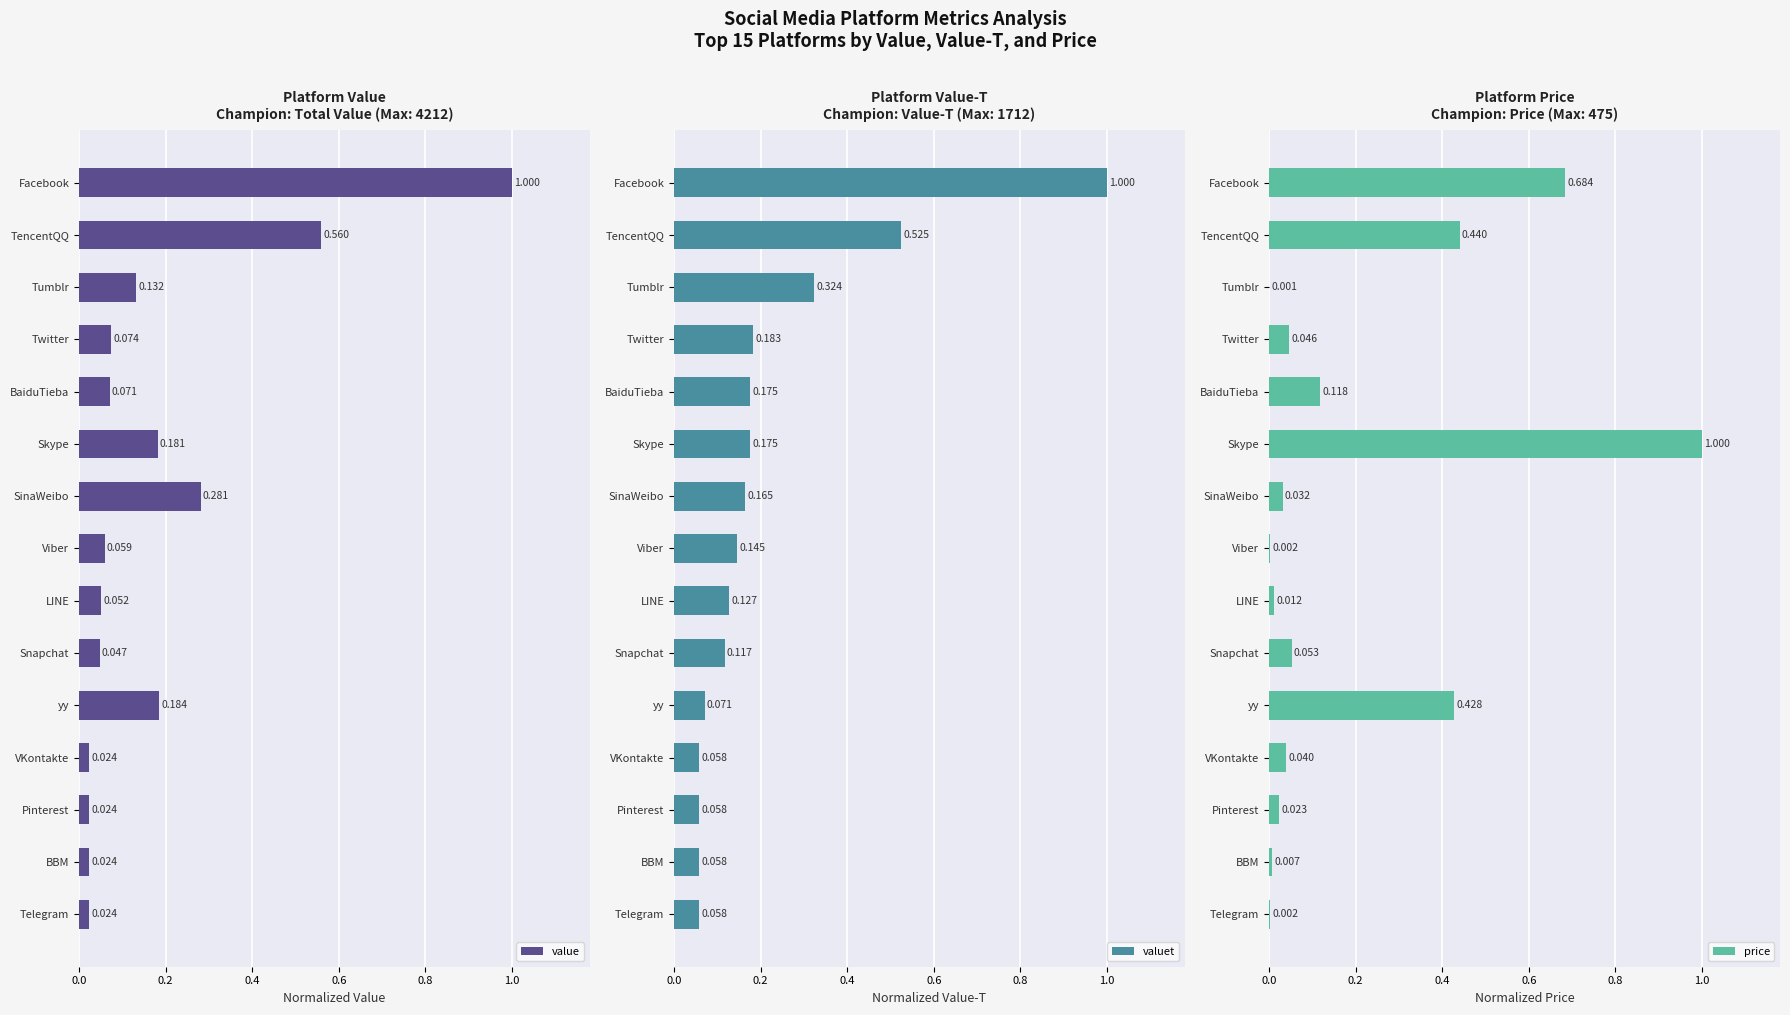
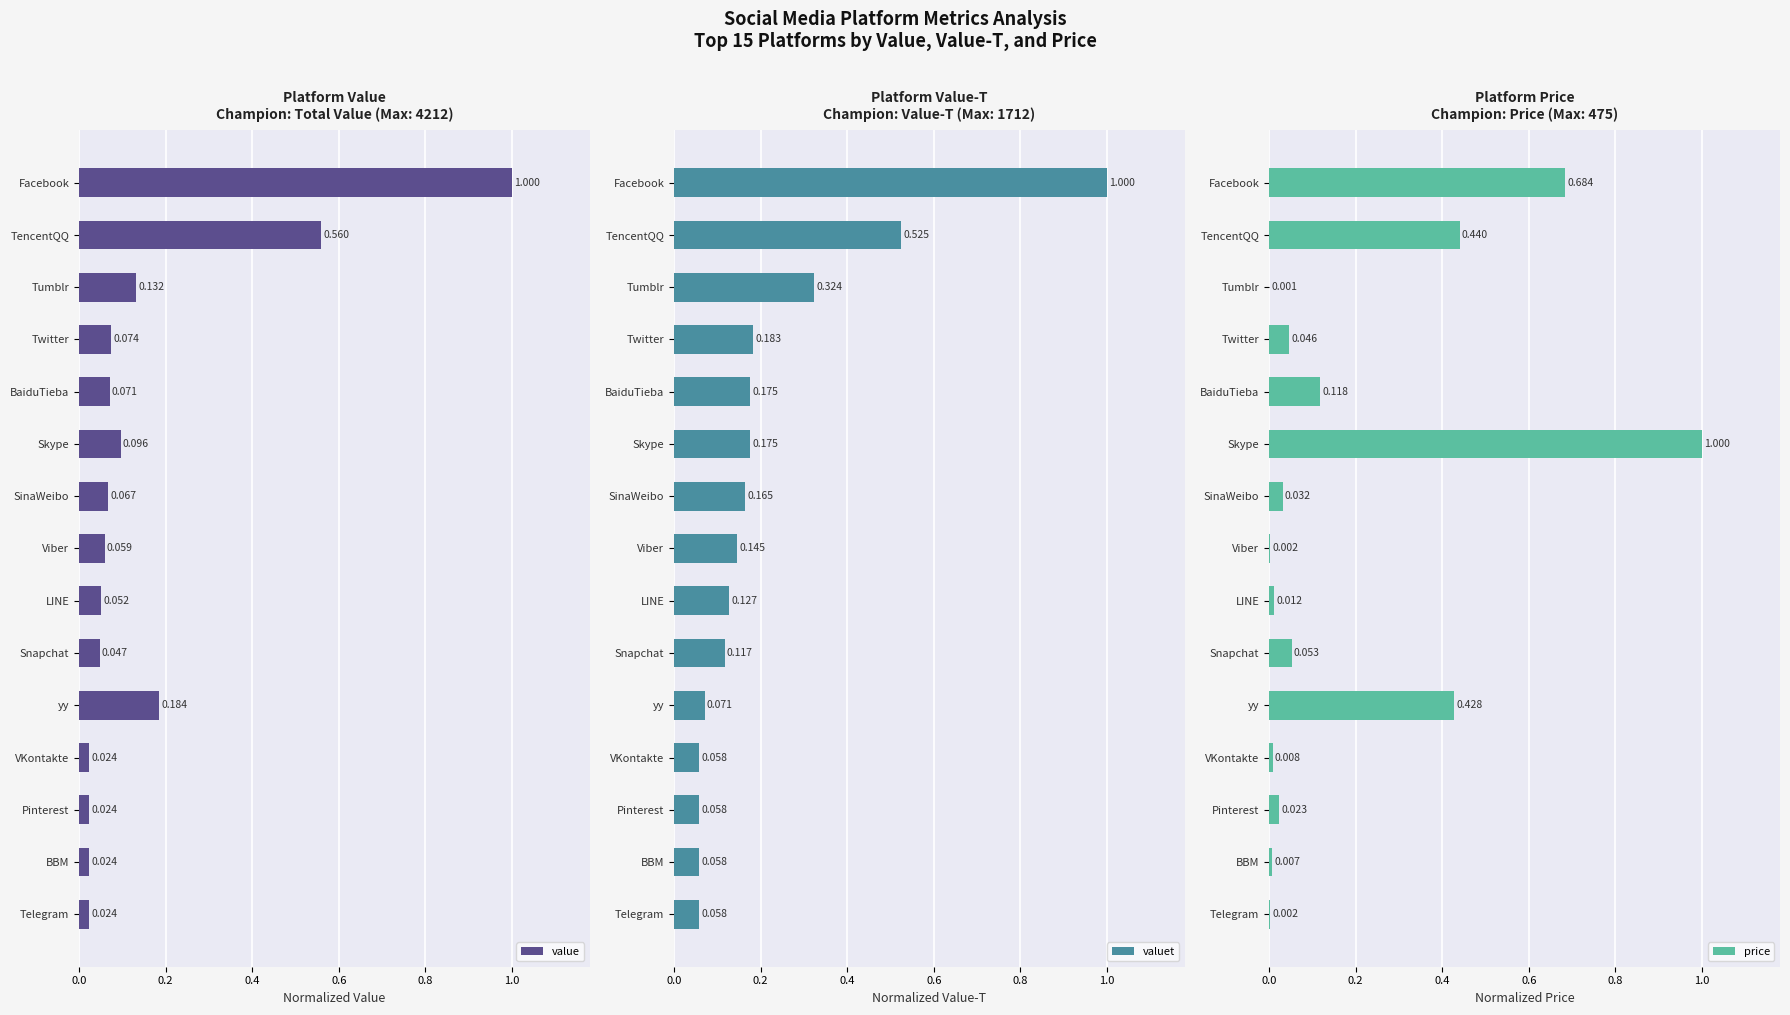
Platform Value Champion: Total Value (Max: 4212), Skype: 0.181 -> 0.096
Platform Value Champion: Total Value (Max: 4212), SinaWeibo: 0.281 -> 0.067
Platform Price Champion: Price (Max: 475), VKontakte: 0.040 -> 0.008
